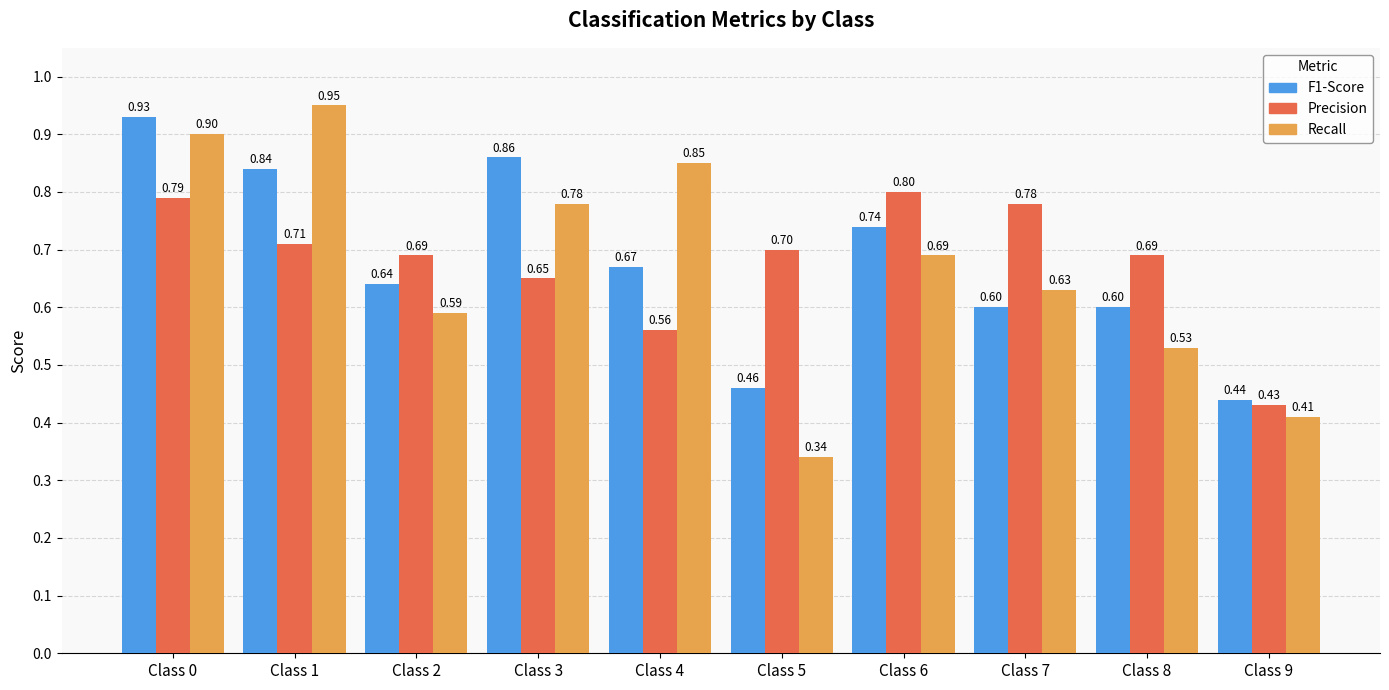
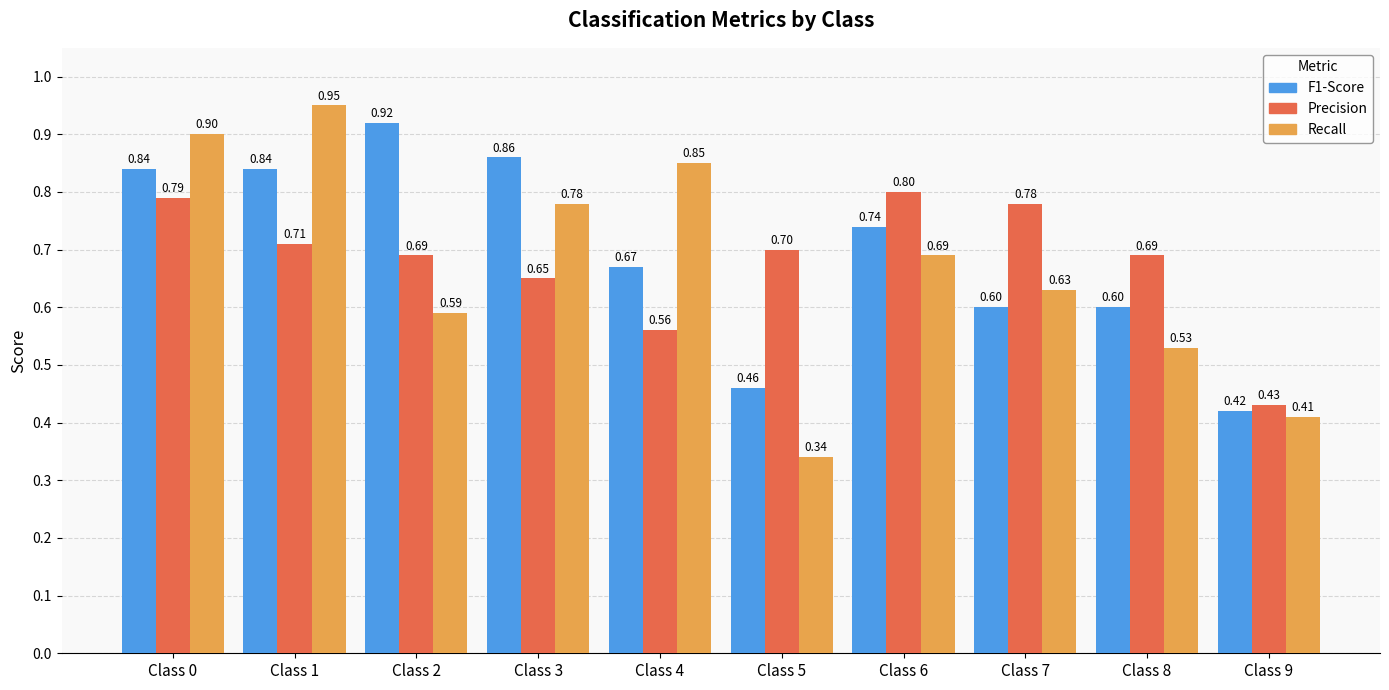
F1-Score, Class 0: 0.93 -> 0.84
F1-Score, Class 2: 0.64 -> 0.92
F1-Score, Class 9: 0.44 -> 0.42
